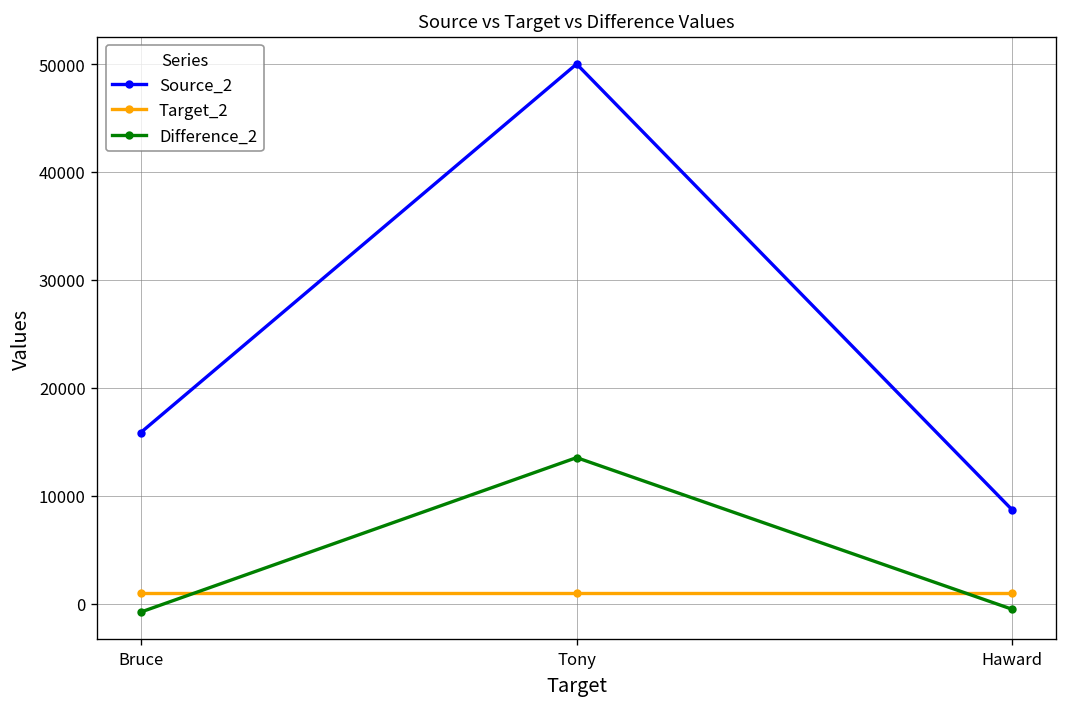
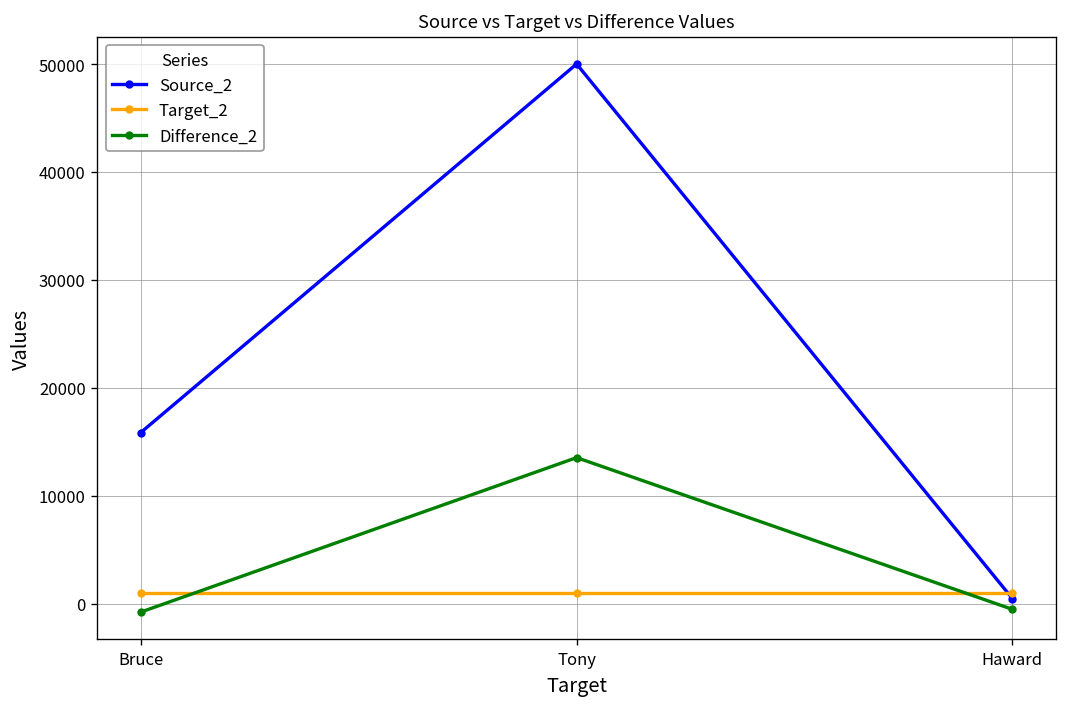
Source_2, Haward: 9000 -> 1000
